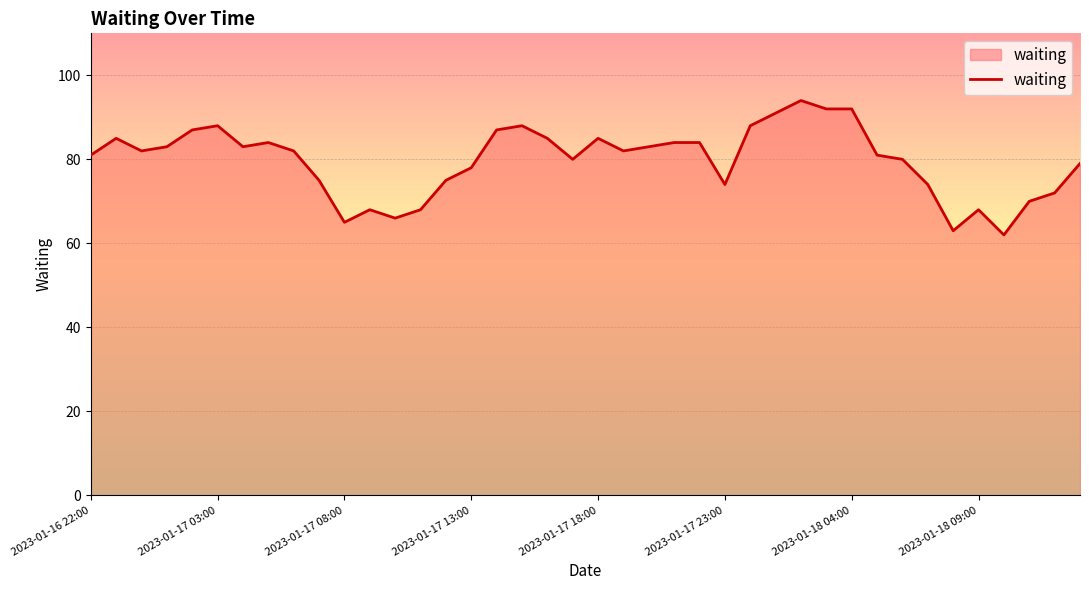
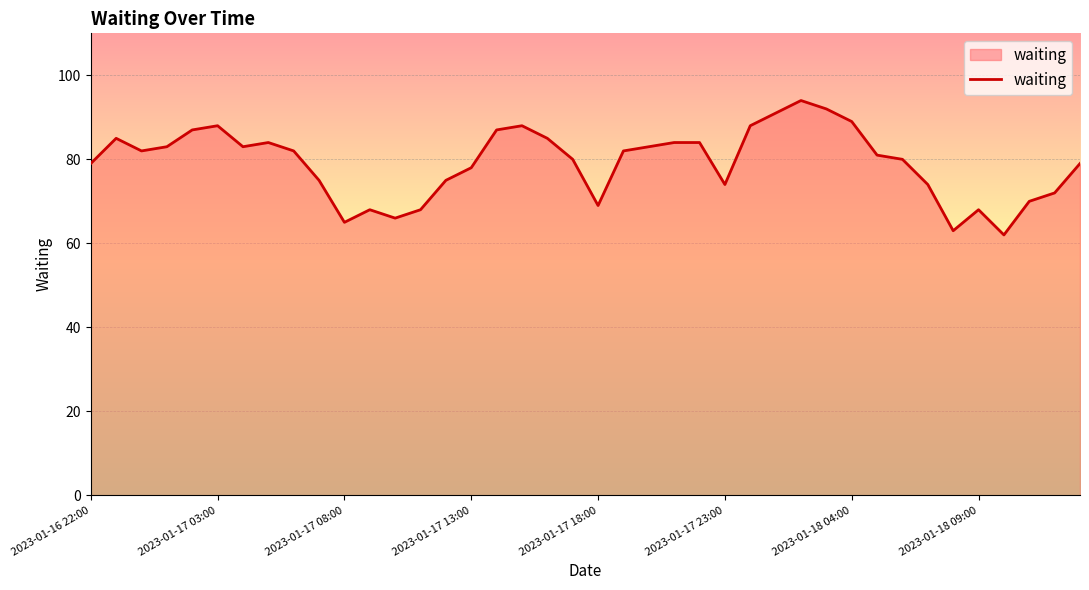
2023-01-16 22:00: 81 -> 79
2023-01-17 18:00: 85 -> 69
2023-01-18 04:00: 92 -> 89
